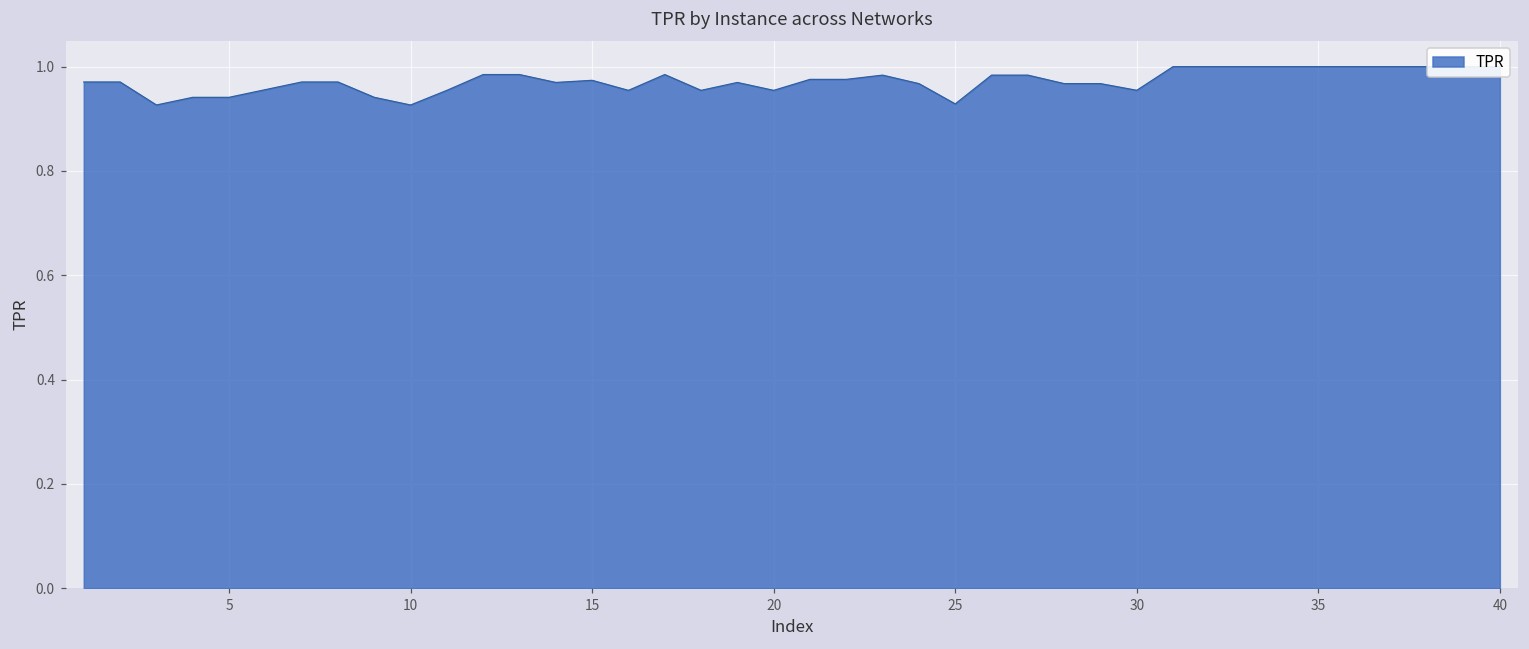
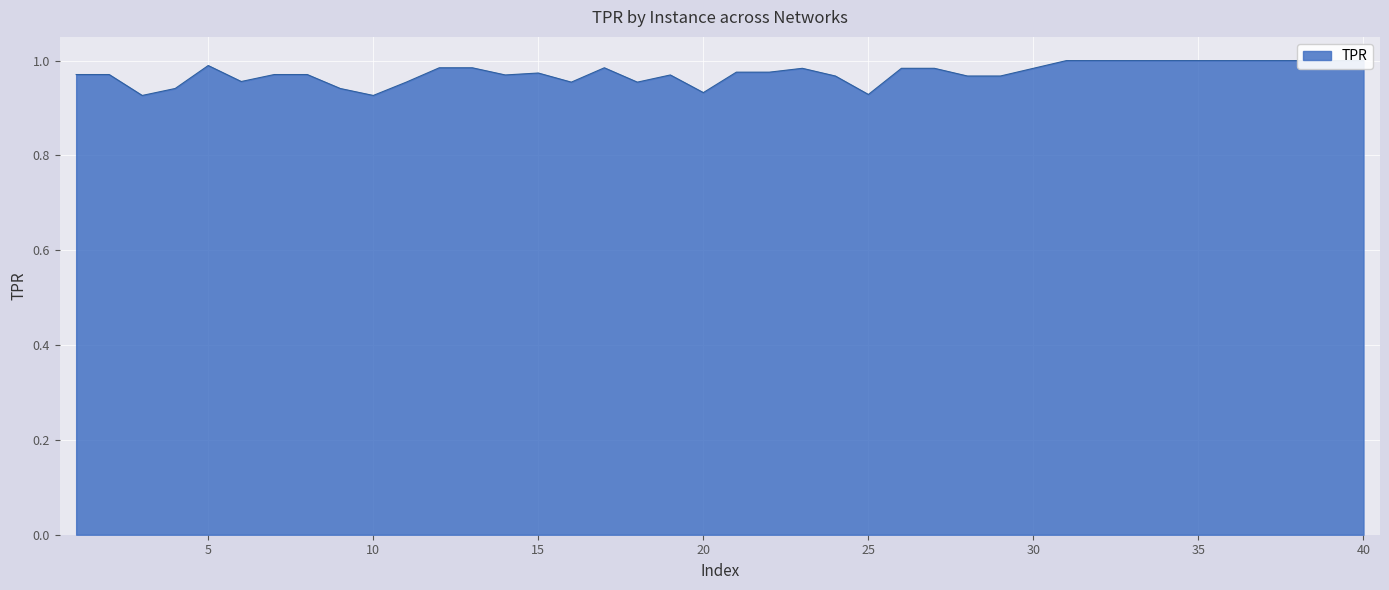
5: 0.94 -> 0.99
20: 0.95 -> 0.93
30: 0.95 -> 0.98
